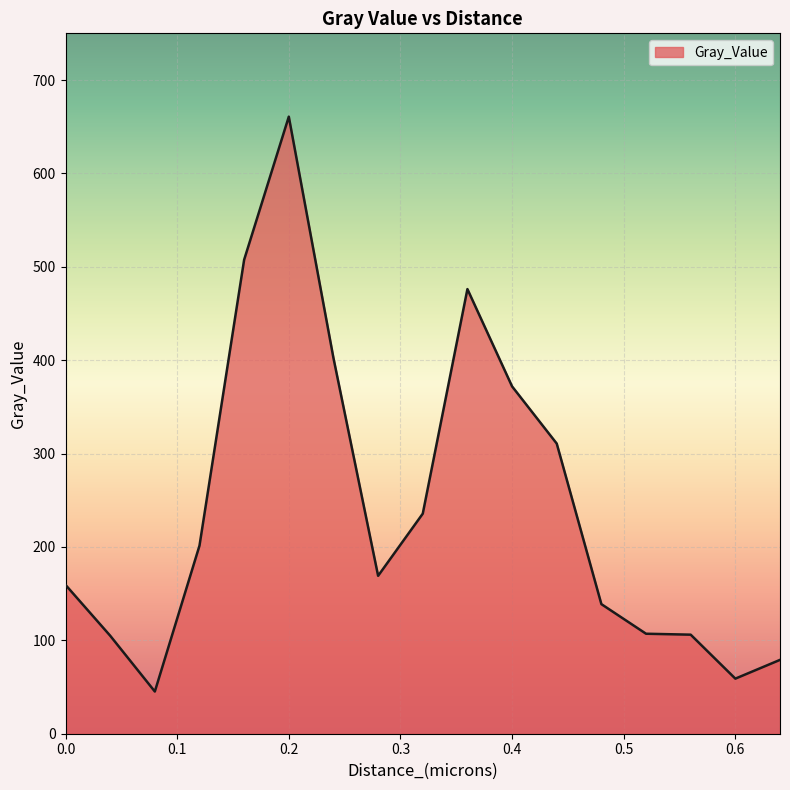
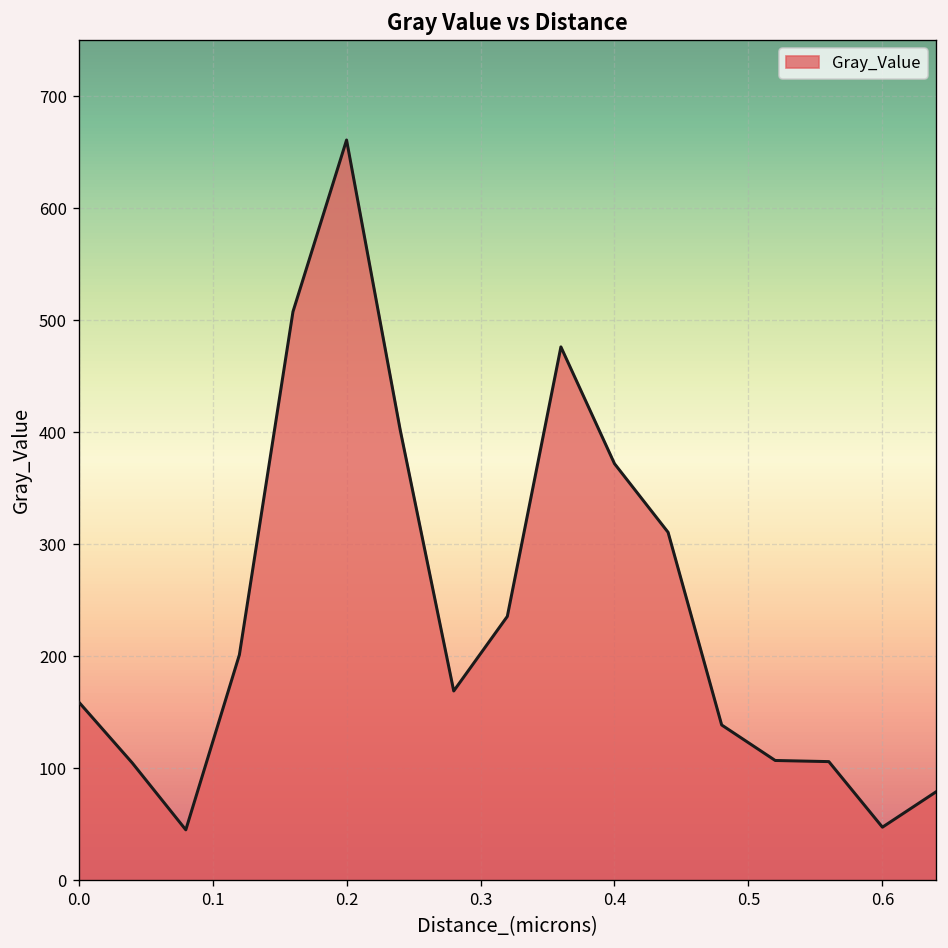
0.6: 60 -> 50
